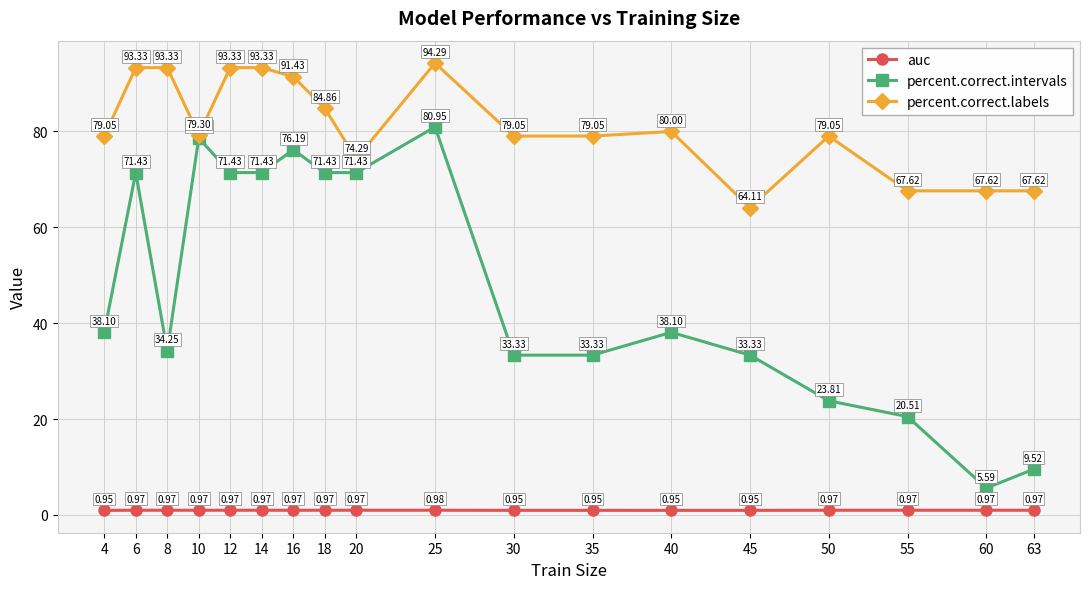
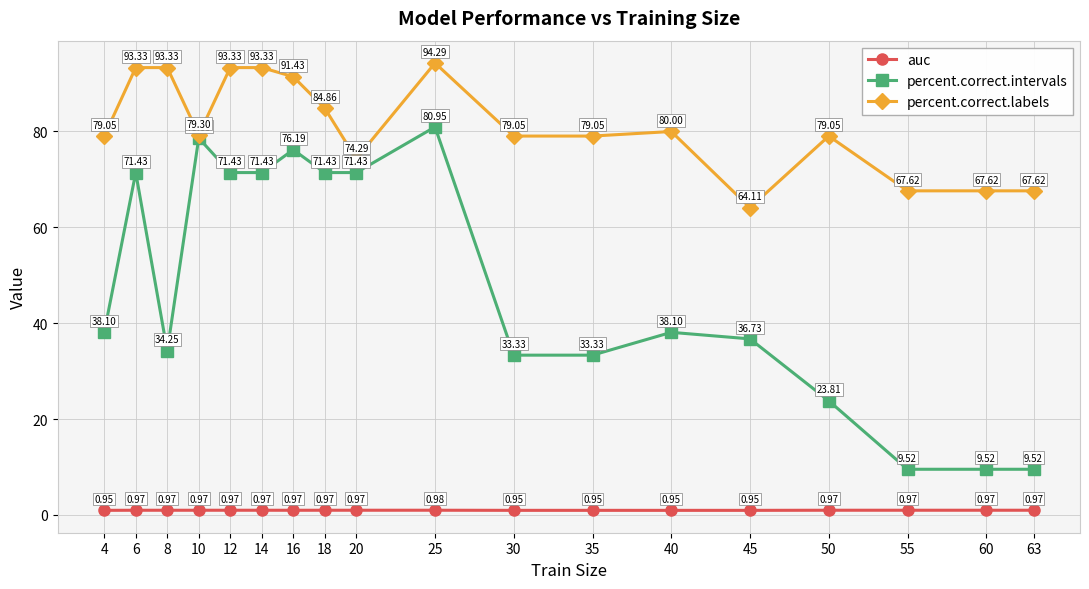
percent.correct.intervals, 45: 33.33 -> 36.73
percent.correct.intervals, 55: 20.51 -> 9.52
percent.correct.intervals, 60: 5.59 -> 9.52
